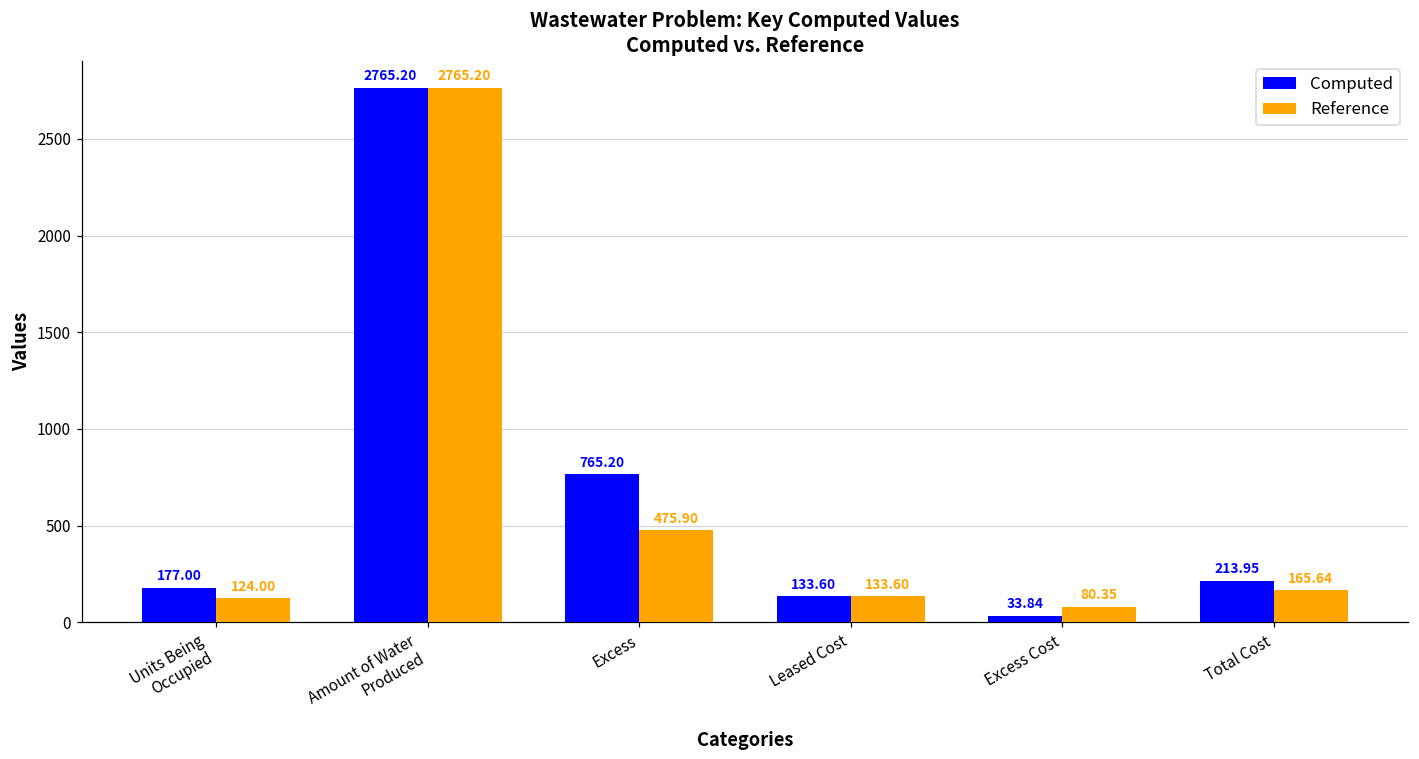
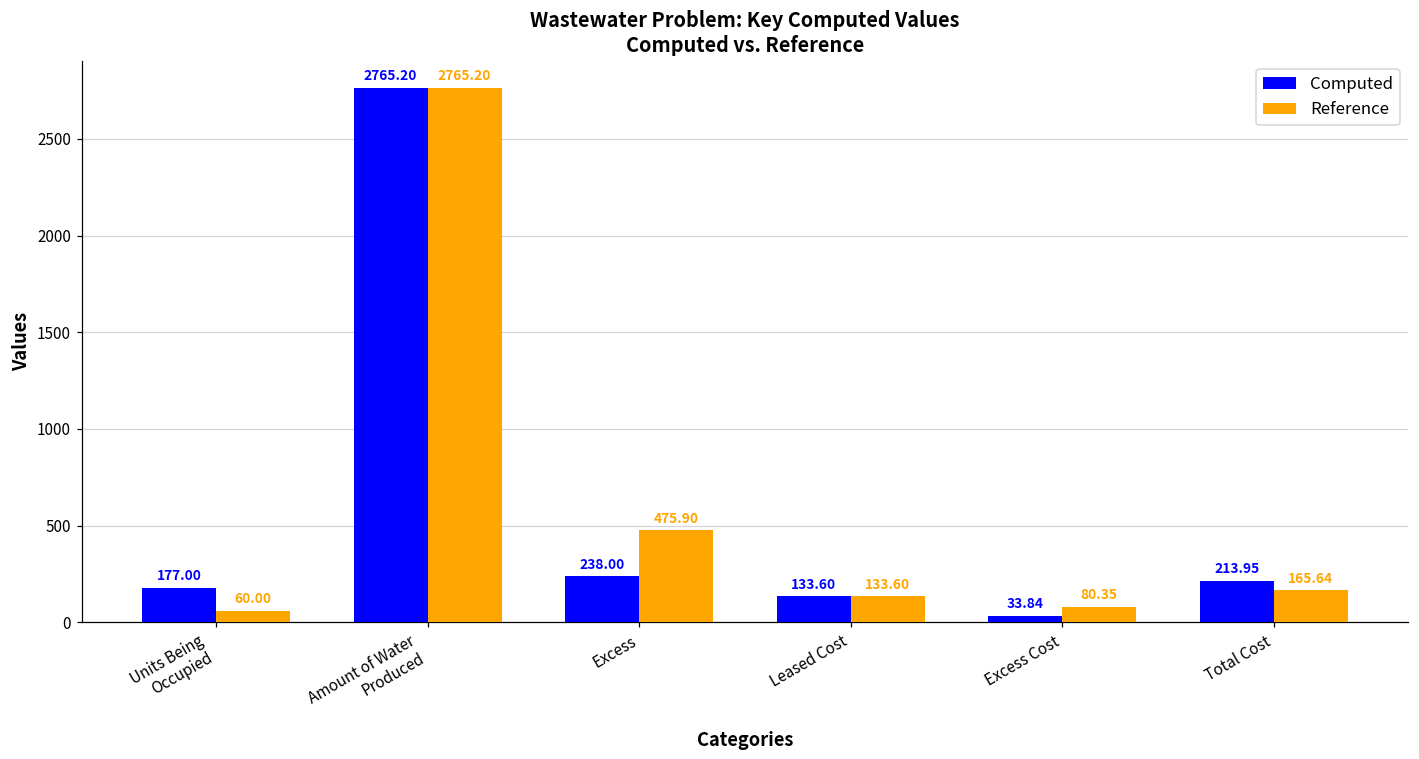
Reference, Units Being Occupied: 124.00 -> 60.00
Computed, Excess: 765.20 -> 238.00
